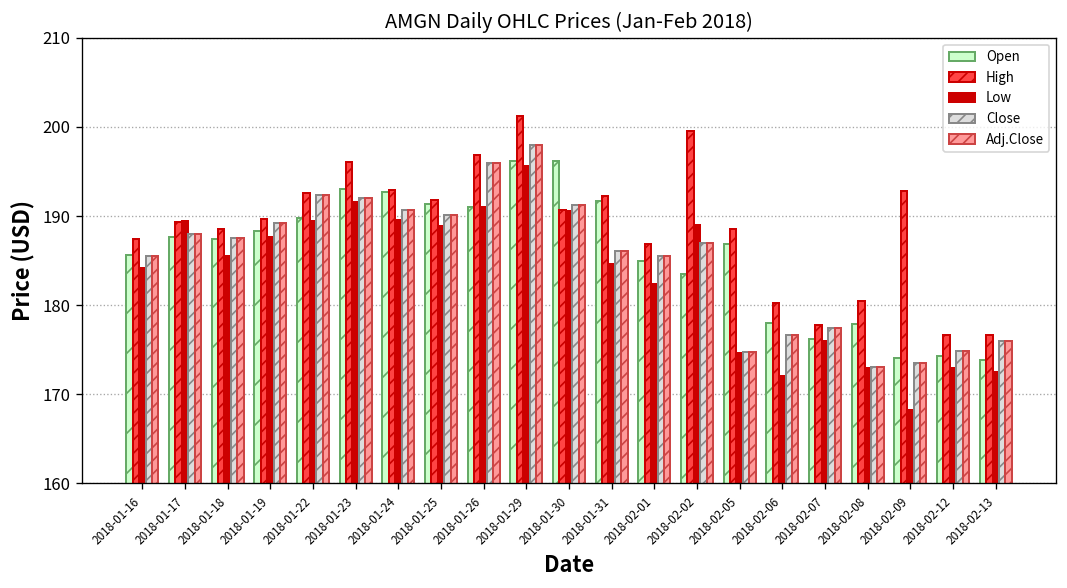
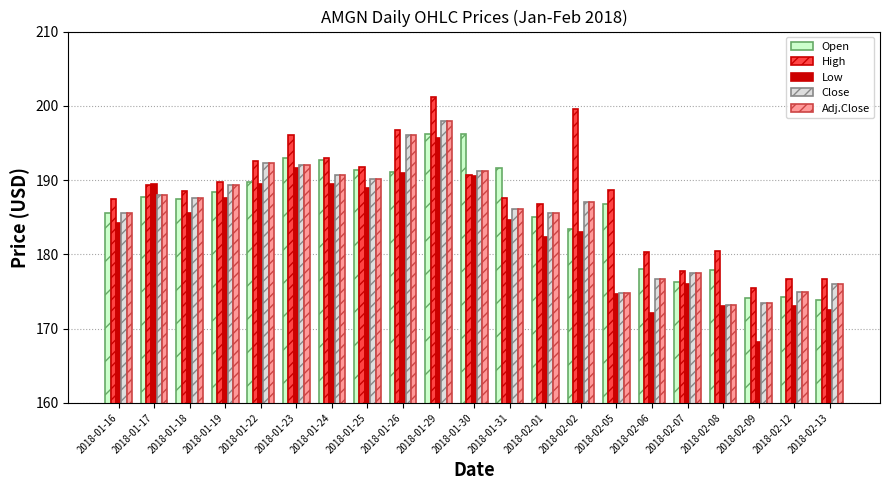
High, 2018-01-31: 192 -> 188
Low, 2018-02-02: 189 -> 183
High, 2018-02-09: 193 -> 175
